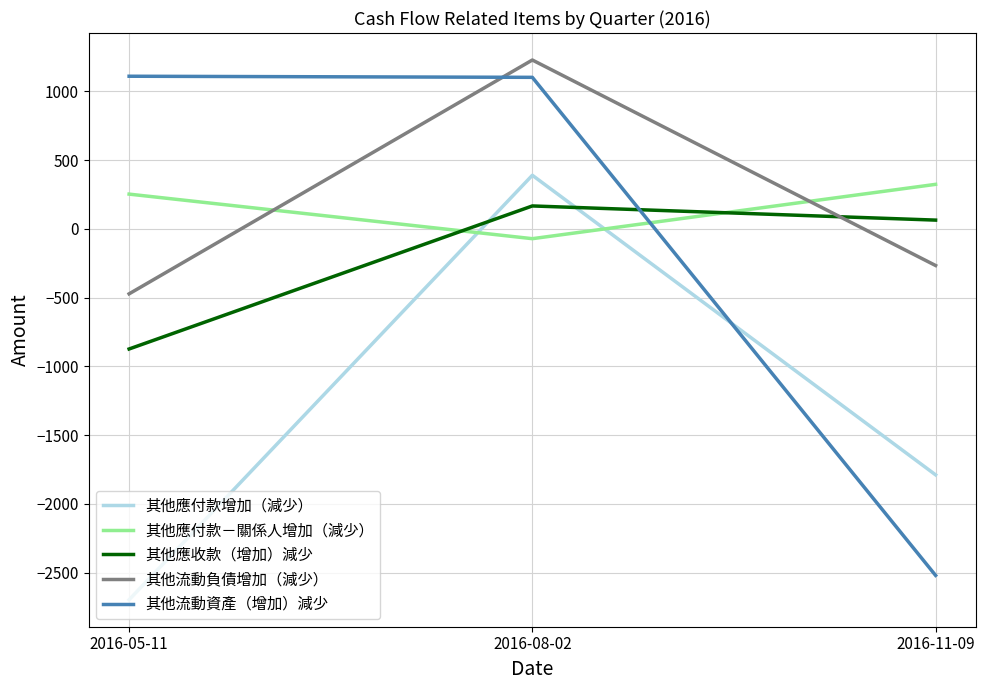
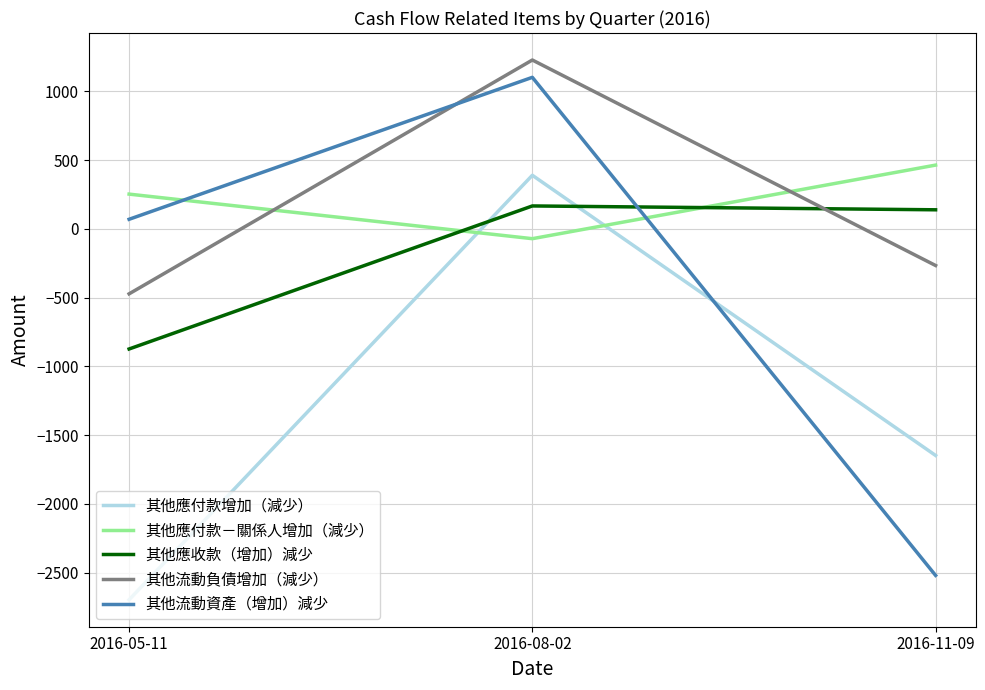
其他流動資產（增加）減少, 2016-05-11: 1110 -> 70
其他應付款增加（減少）, 2016-11-09: -1790 -> -1650
其他應付款－關係人增加（減少）, 2016-11-09: 320 -> 460
其他應收款（增加）減少, 2016-11-09: 60 -> 140
